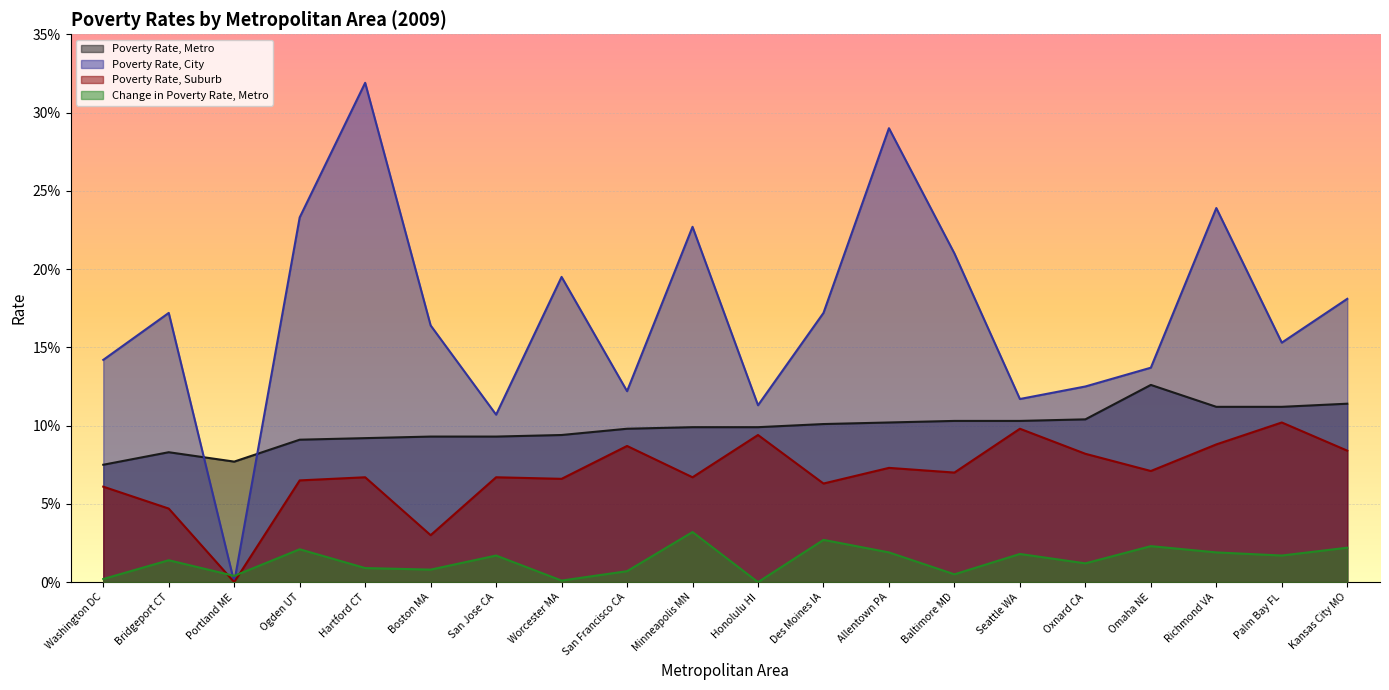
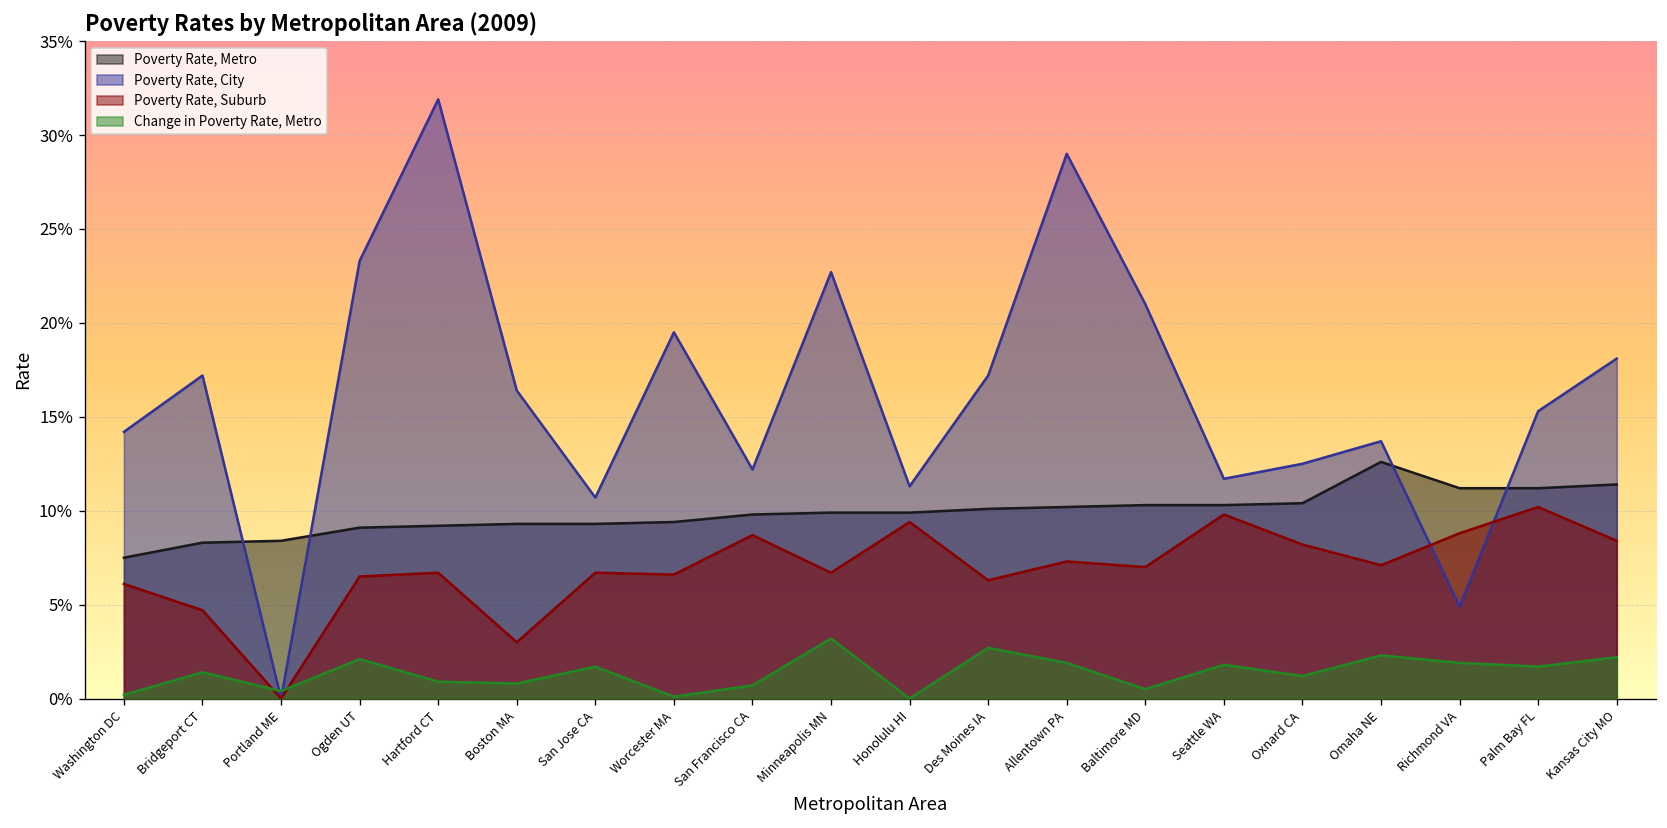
Poverty Rate, Metro, Portland ME: 7.7% -> 8.4%
Poverty Rate, City, Richmond VA: 23.9% -> 4.9%
